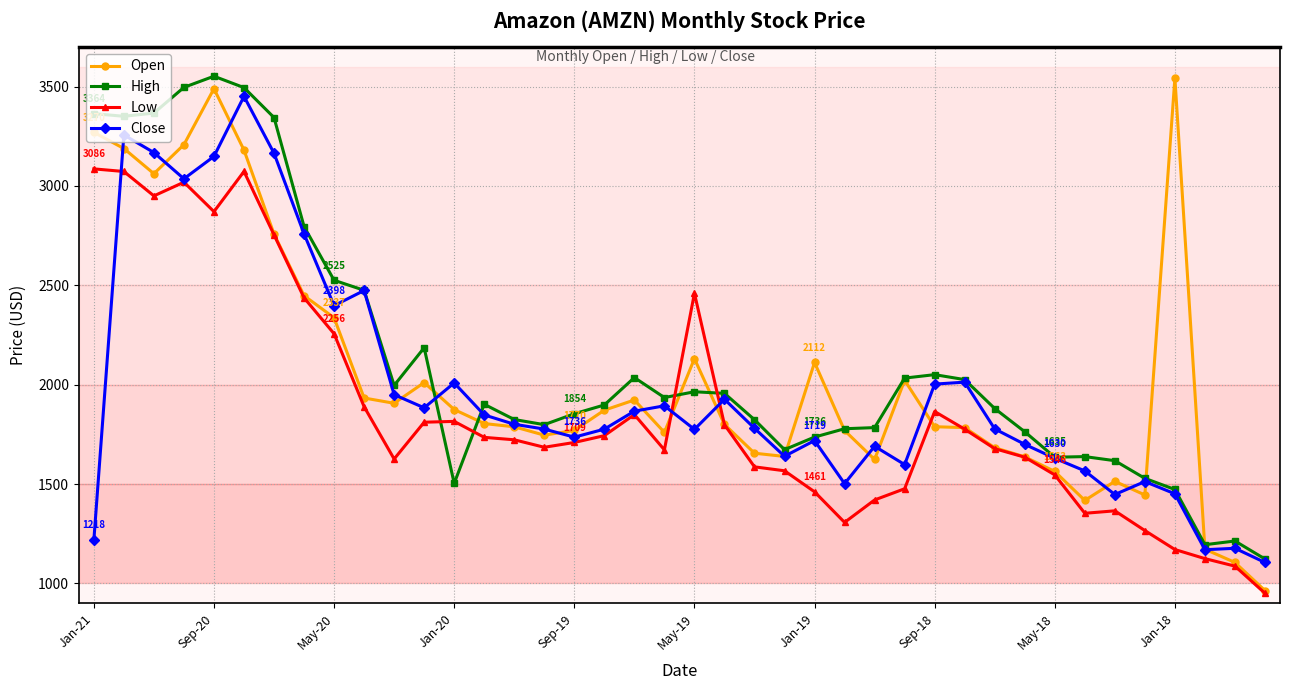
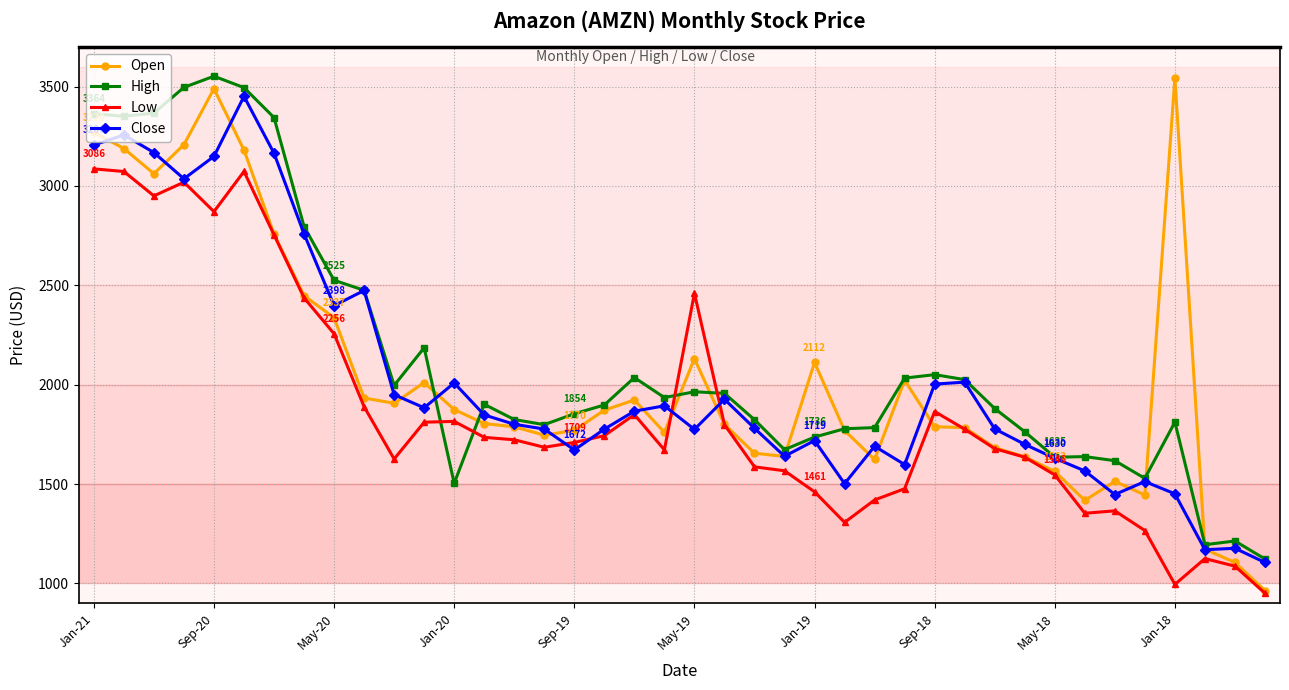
Close, Jan-21: 1220 -> 3210
Close, Sep-19: 1736 -> 1672
High, Jan-18: 1470 -> 1810
Low, Jan-18: 1170 -> 990
